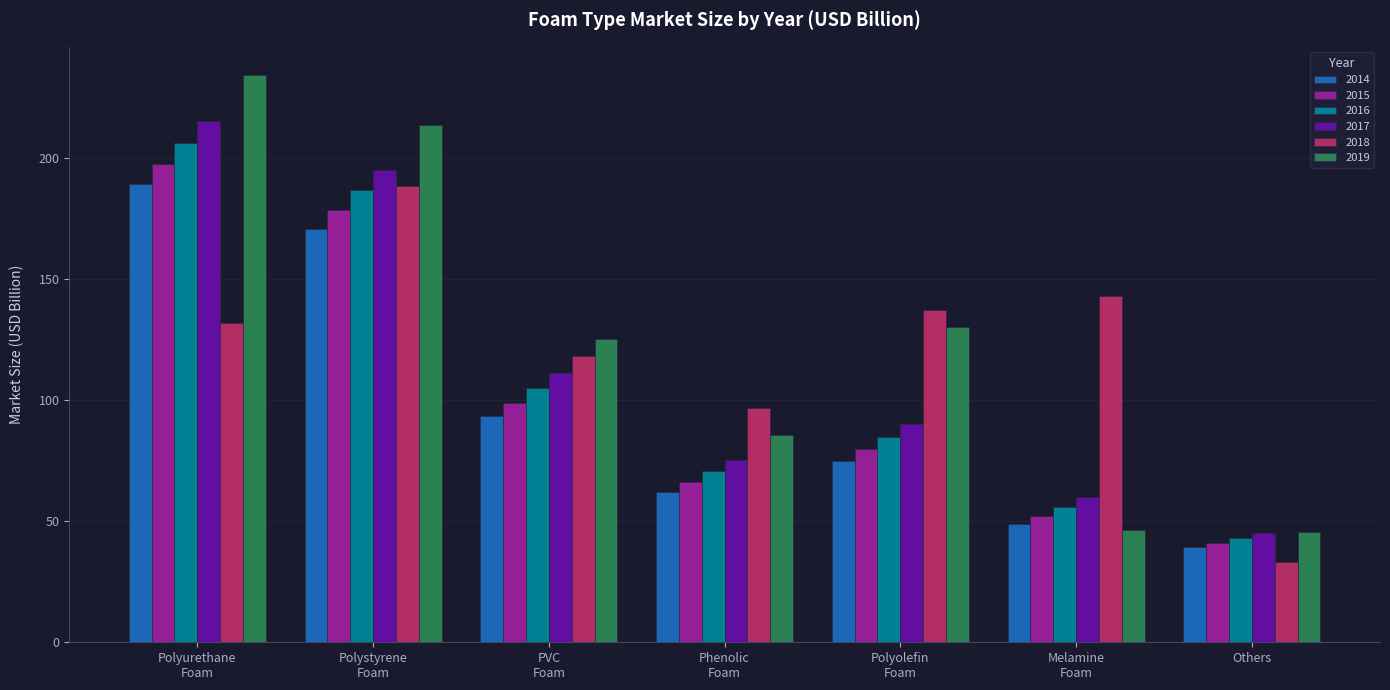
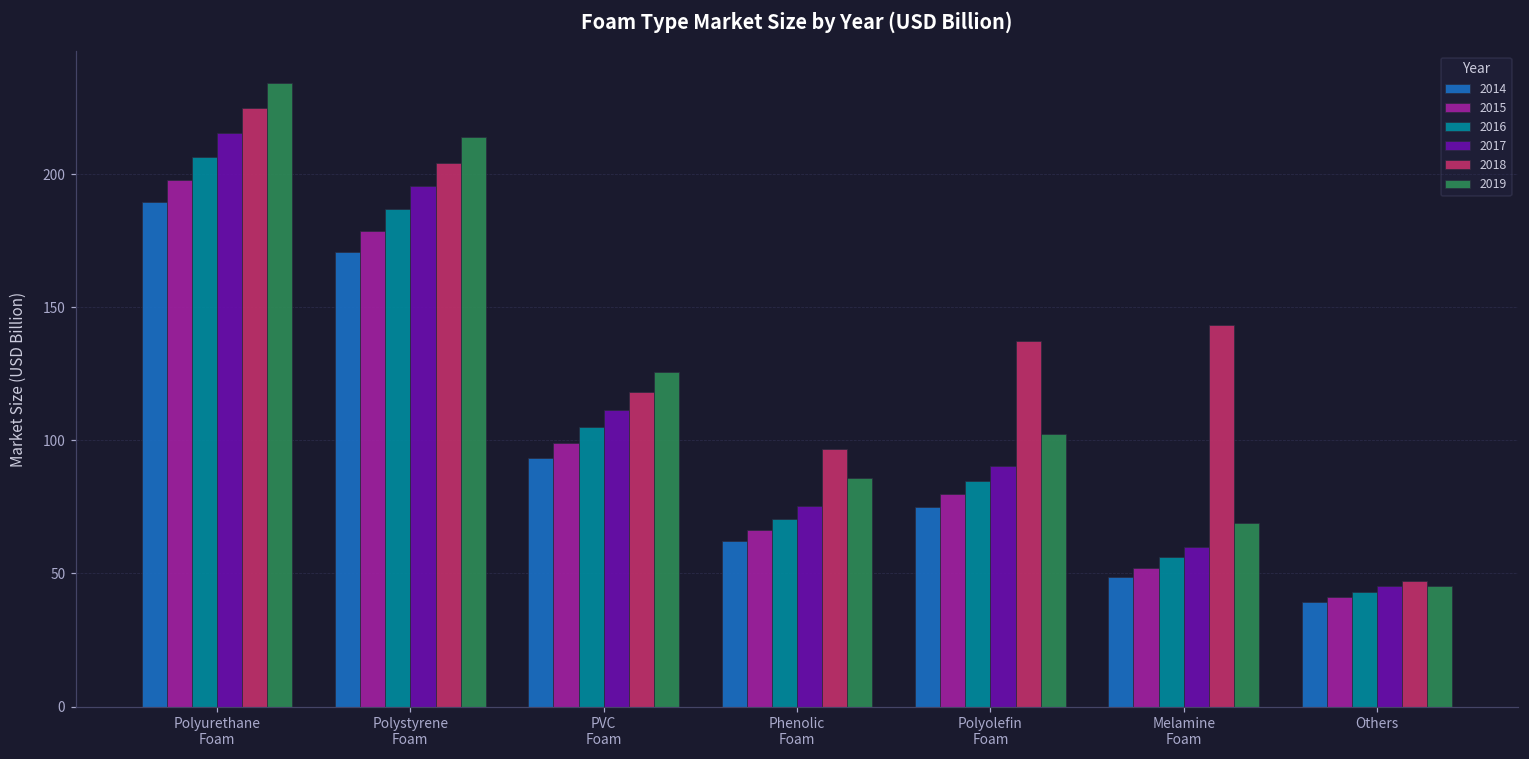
2018, Polyurethane Foam: 132 -> 225
2018, Polystyrene Foam: 189 -> 204
2019, Polyolefin Foam: 130 -> 102
2019, Melamine Foam: 46 -> 69
2018, Others: 33 -> 47
